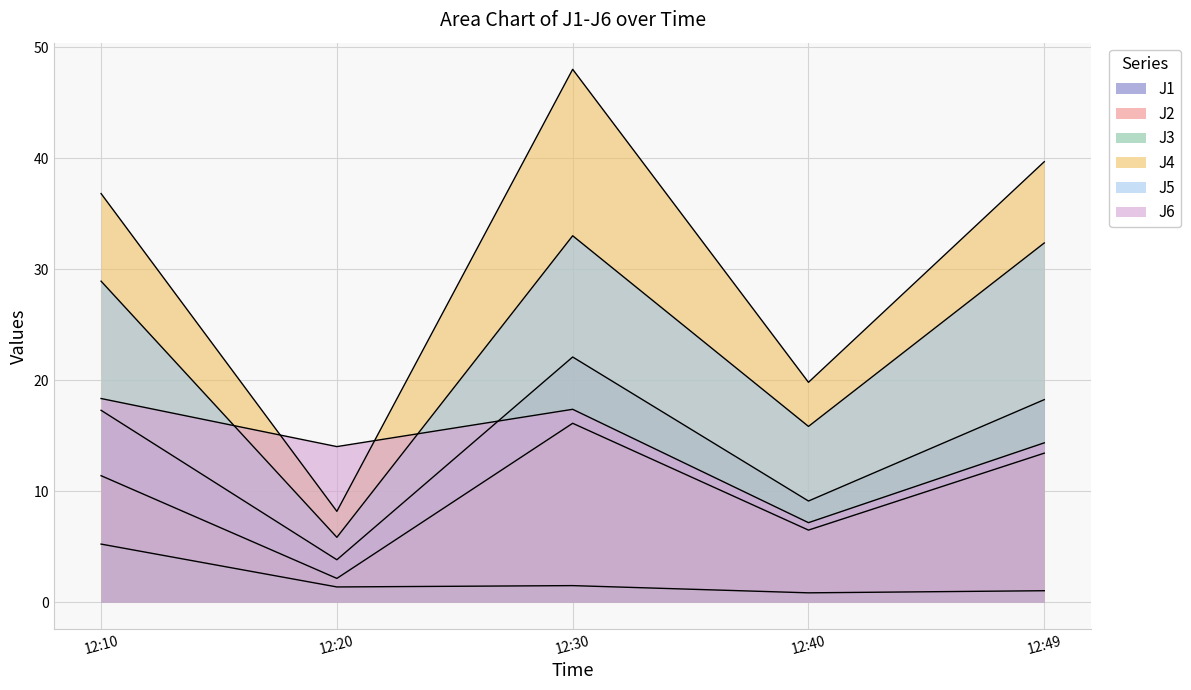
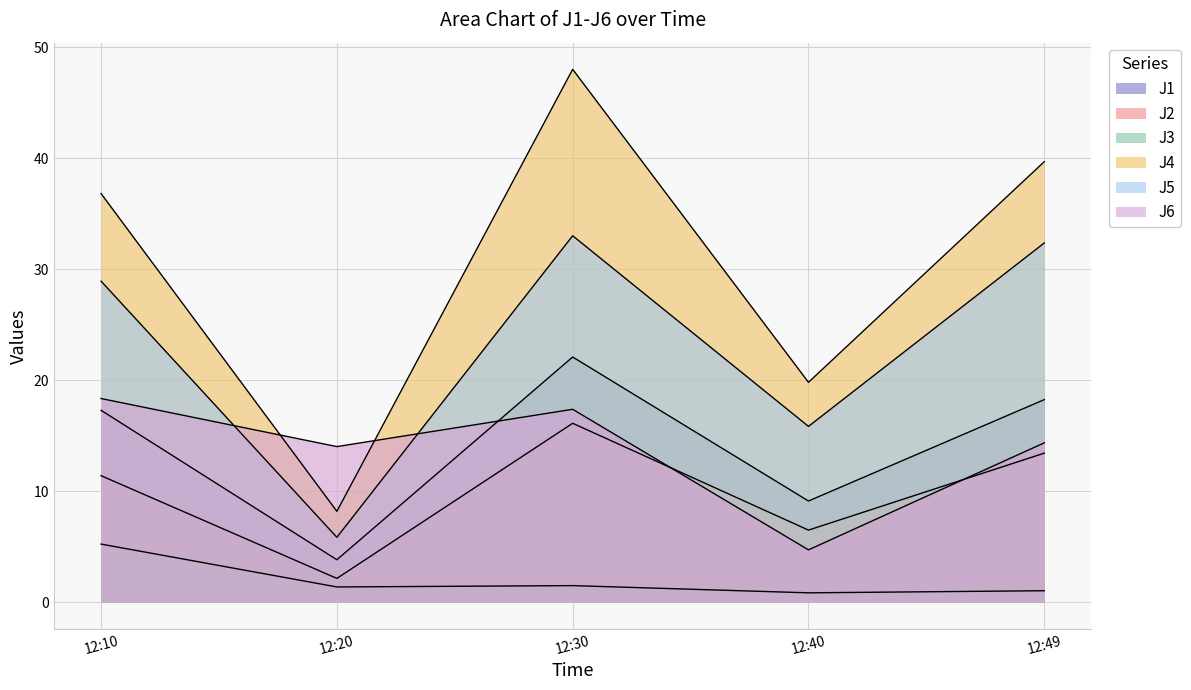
J6, 12:40: 7.2 -> 4.7
